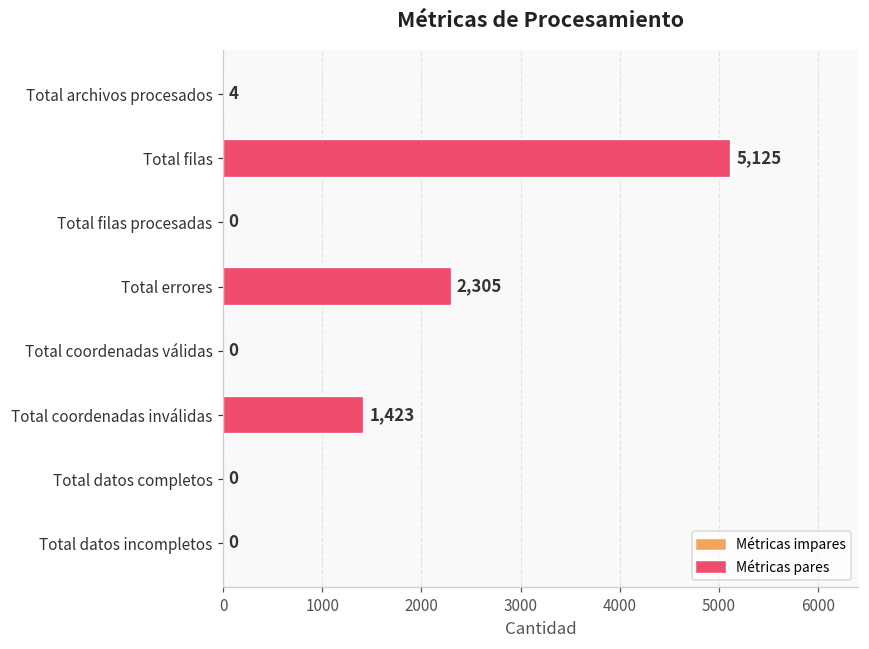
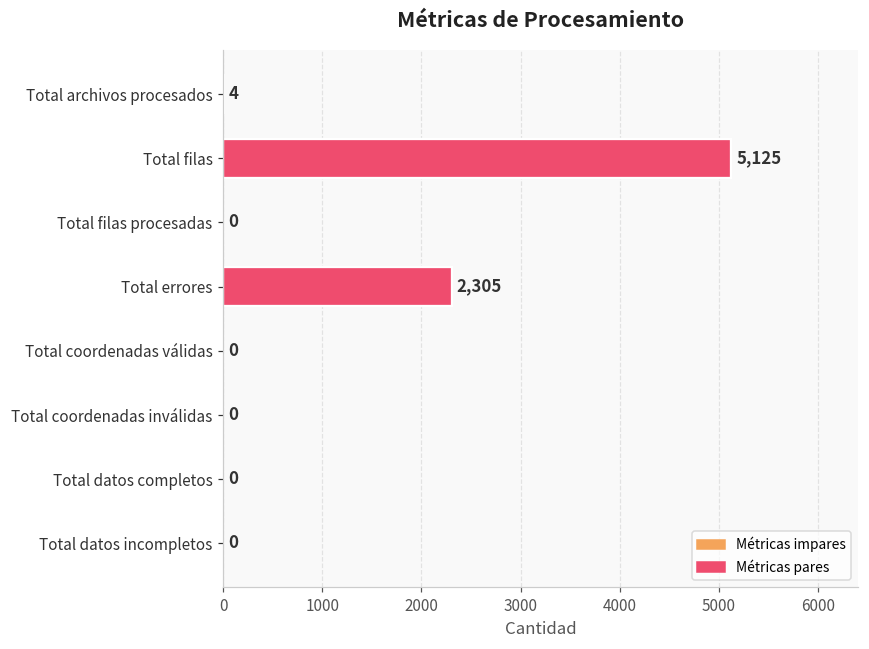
Total coordenadas inválidas: 1,423 -> 0
